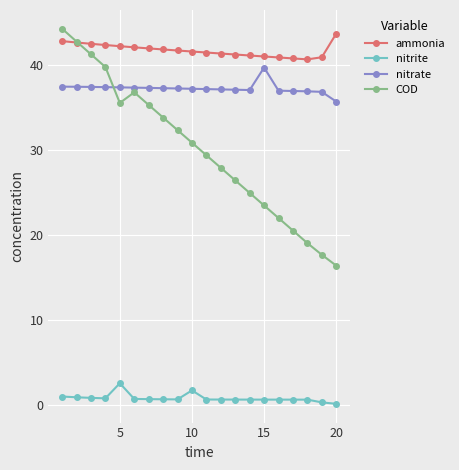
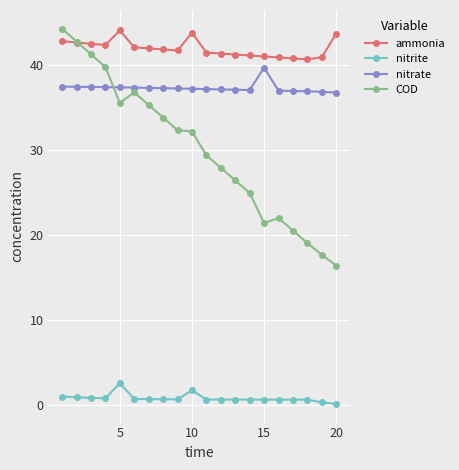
ammonia, 5: 42 -> 44
ammonia, 10: 42 -> 44
COD, 10: 31 -> 32
COD, 15: 23 -> 21
nitrate, 20: 36 -> 37
